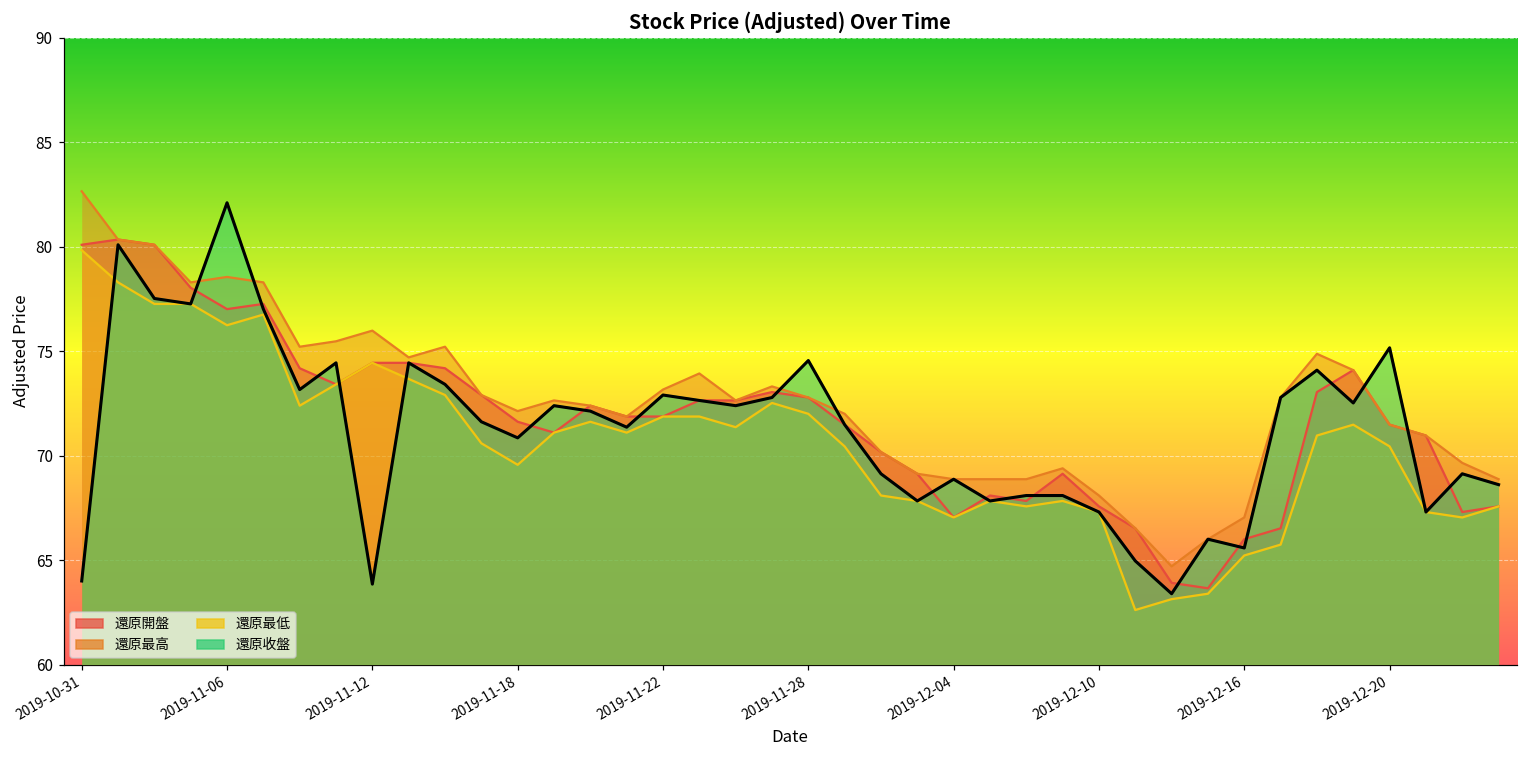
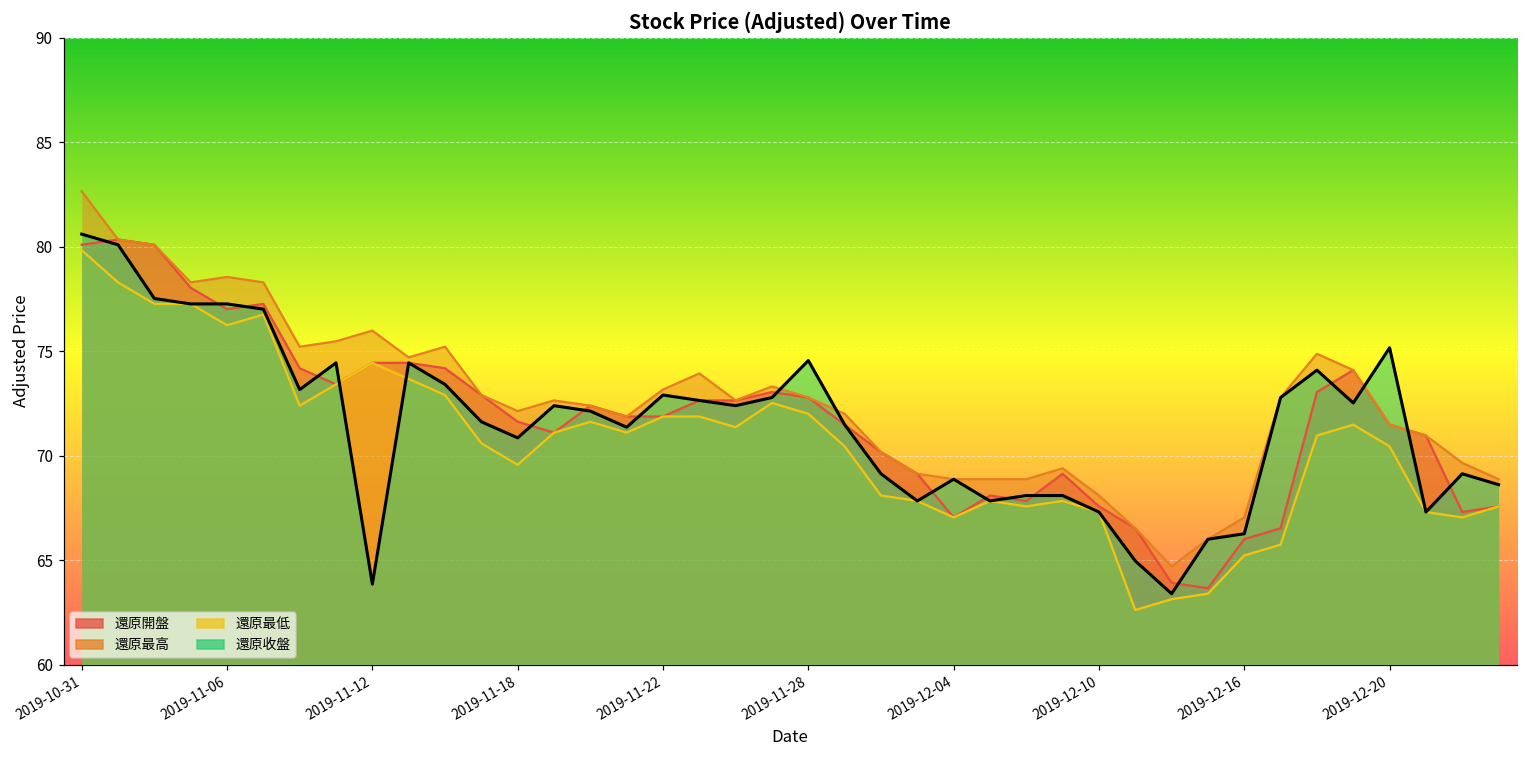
還原收盤, 2019-10-31: 64.0 -> 80.6
還原收盤, 2019-11-06: 82.1 -> 77.3
還原收盤, 2019-12-16: 65.6 -> 66.3
